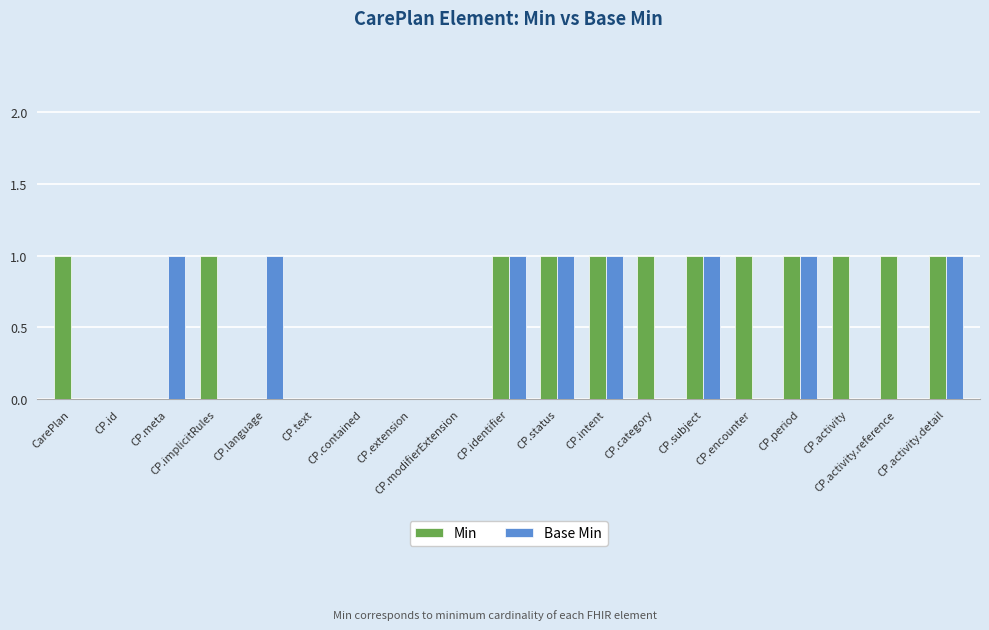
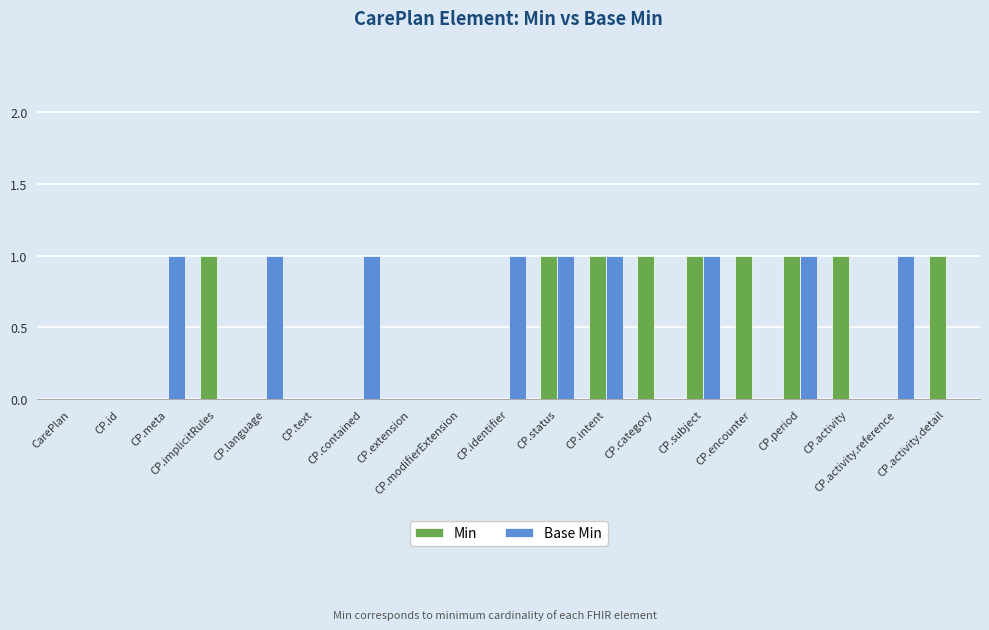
Min, CarePlan: 1 -> 0
Base Min, CP.contained: 0 -> 1
Min, CP.identifier: 1 -> 0
Min, CP.activity.reference: 1 -> 0
Base Min, CP.activity.reference: 0 -> 1
Base Min, CP.activity.detail: 1 -> 0
